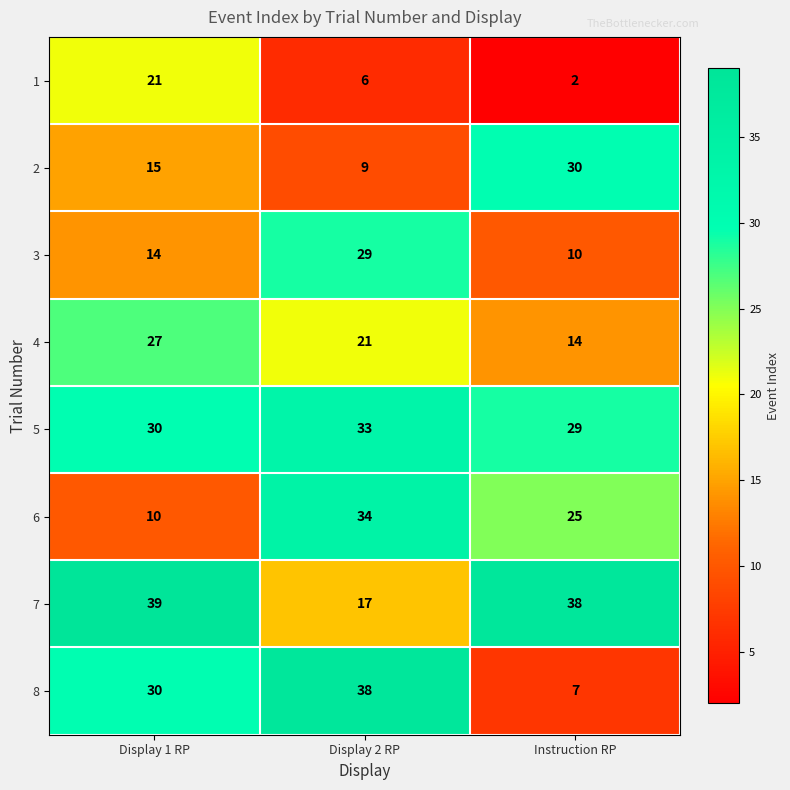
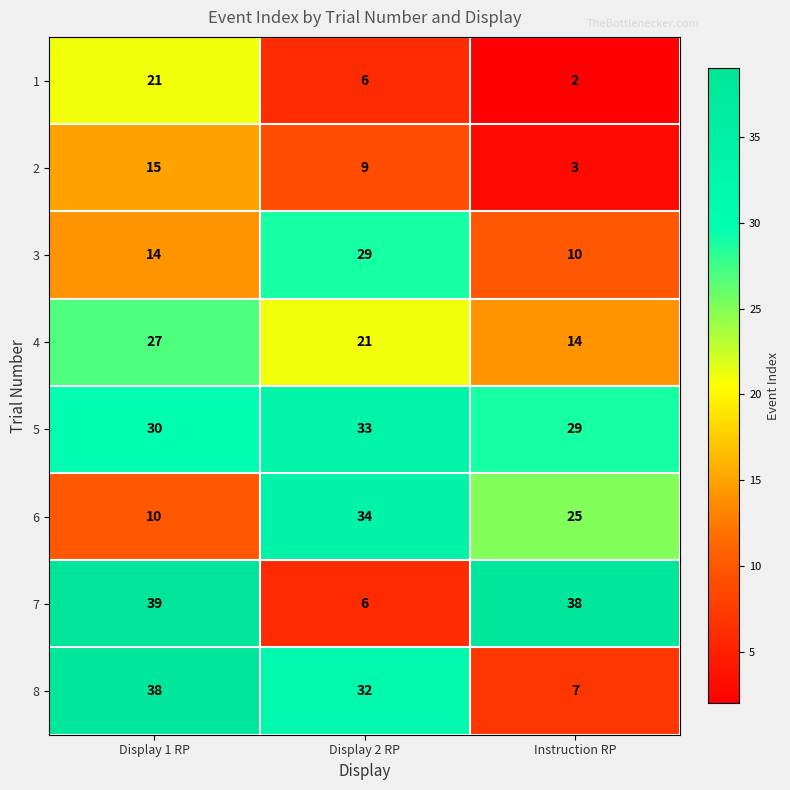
2, Instruction RP: 30 -> 3
7, Display 2 RP: 17 -> 6
8, Display 1 RP: 30 -> 38
8, Display 2 RP: 38 -> 32
